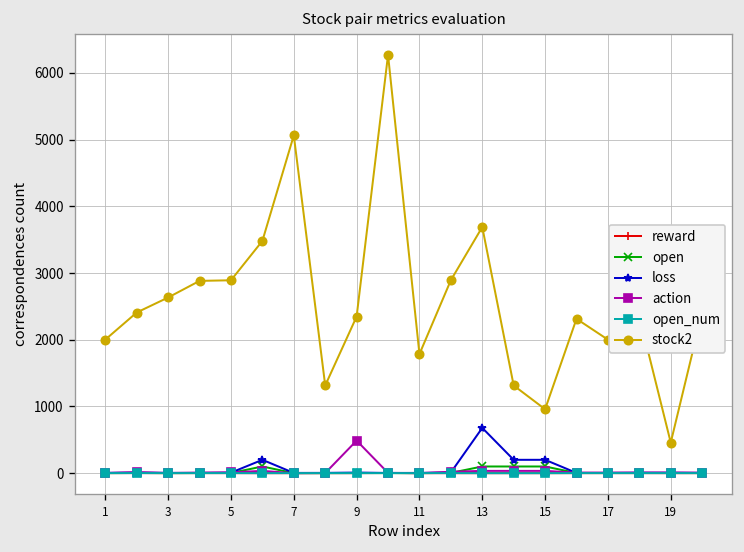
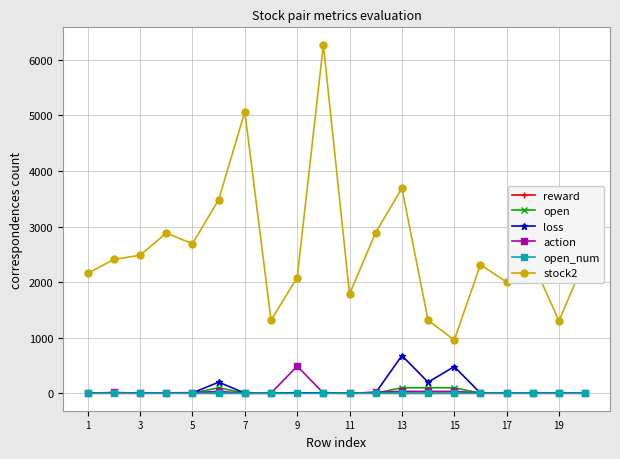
stock2, 1: 2000 -> 2200
stock2, 3: 2600 -> 2500
stock2, 5: 2900 -> 2700
stock2, 9: 2300 -> 2100
loss, 15: 200 -> 500
stock2, 19: 500 -> 1300
